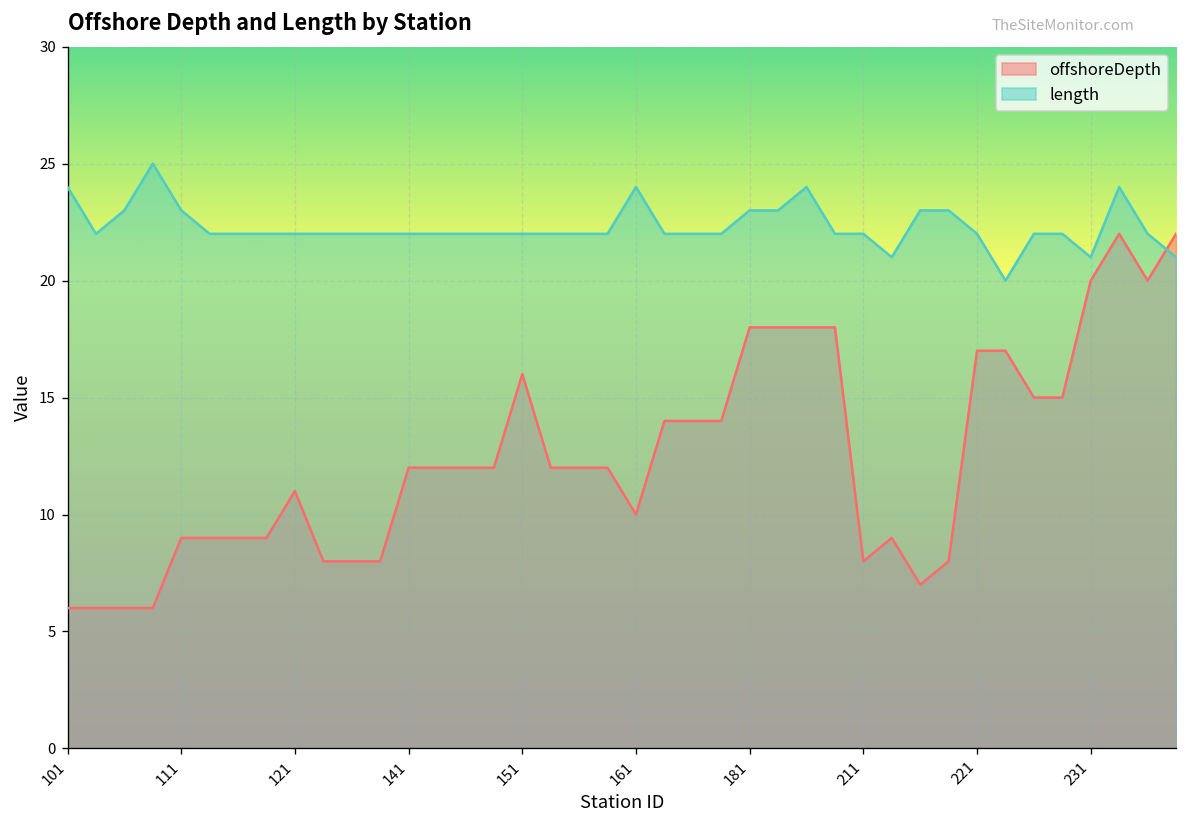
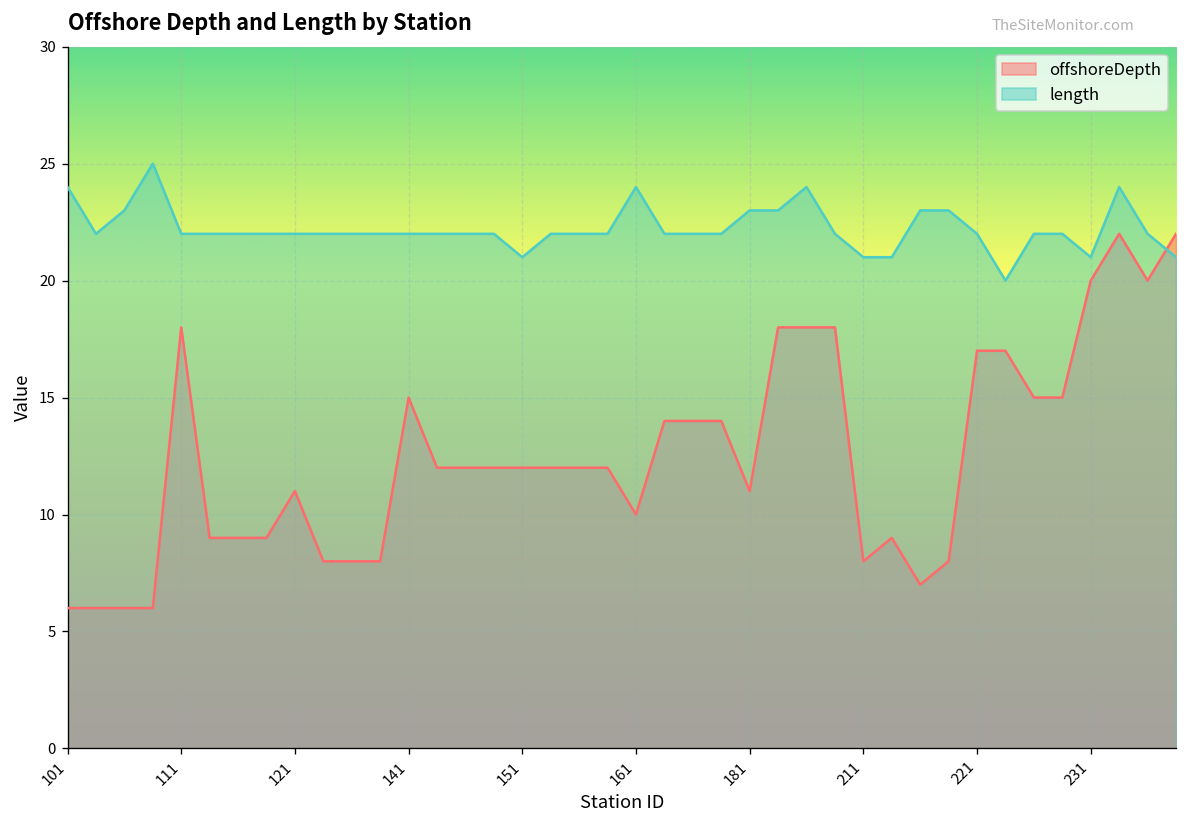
offshoreDepth, 111: 9 -> 18
length, 111: 23 -> 22
offshoreDepth, 141: 12 -> 15
offshoreDepth, 151: 16 -> 12
length, 151: 22 -> 21
offshoreDepth, 181: 18 -> 11
length, 211: 22 -> 21
